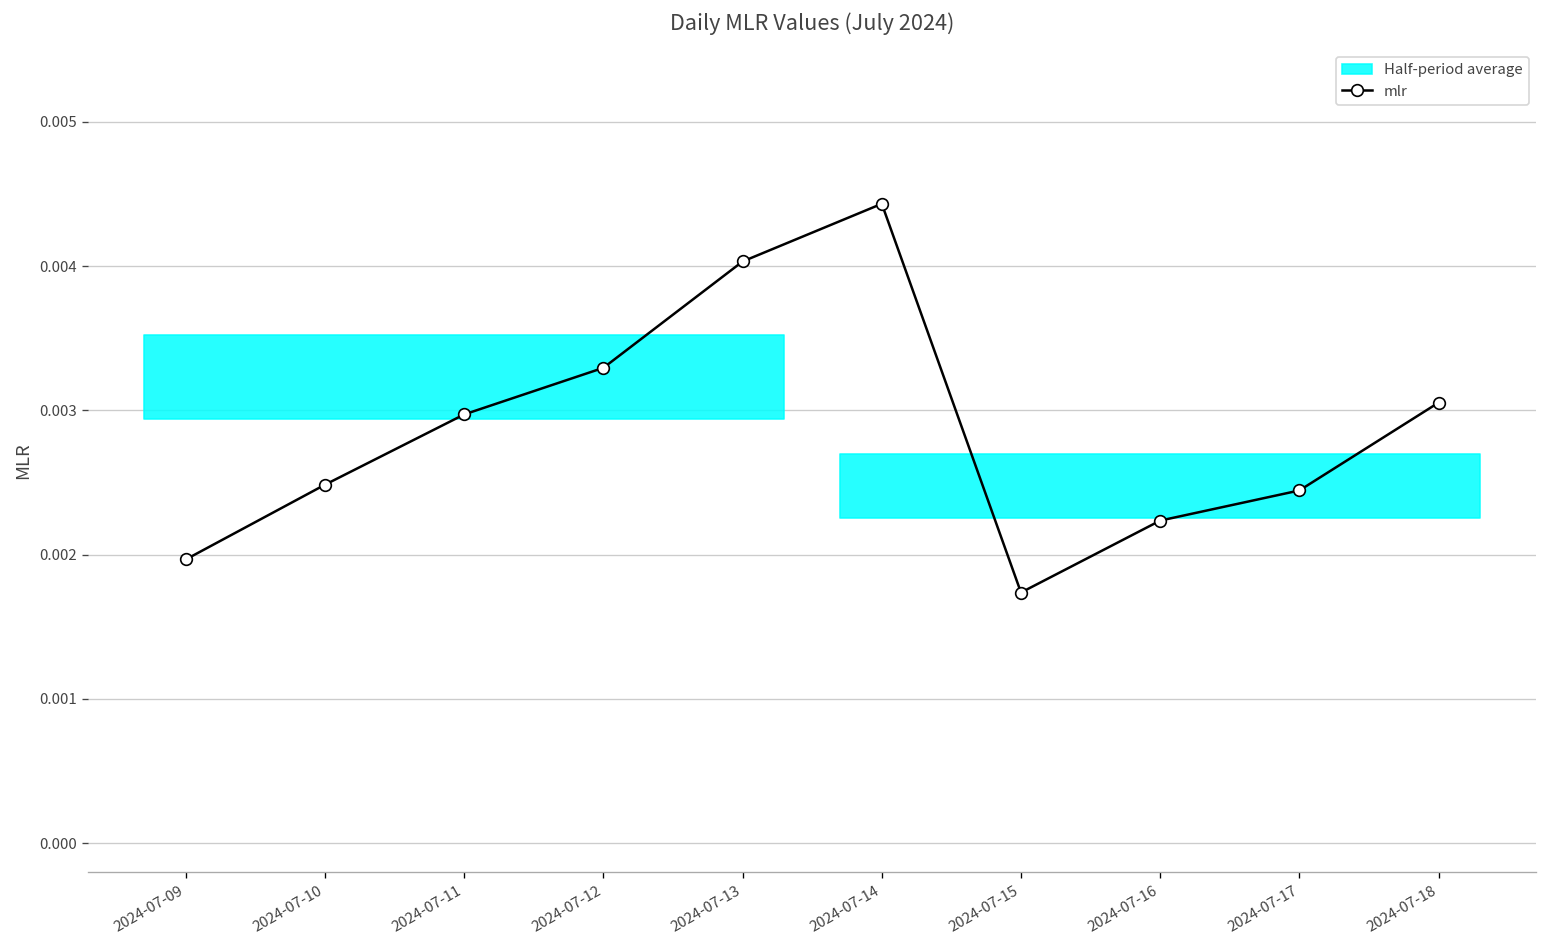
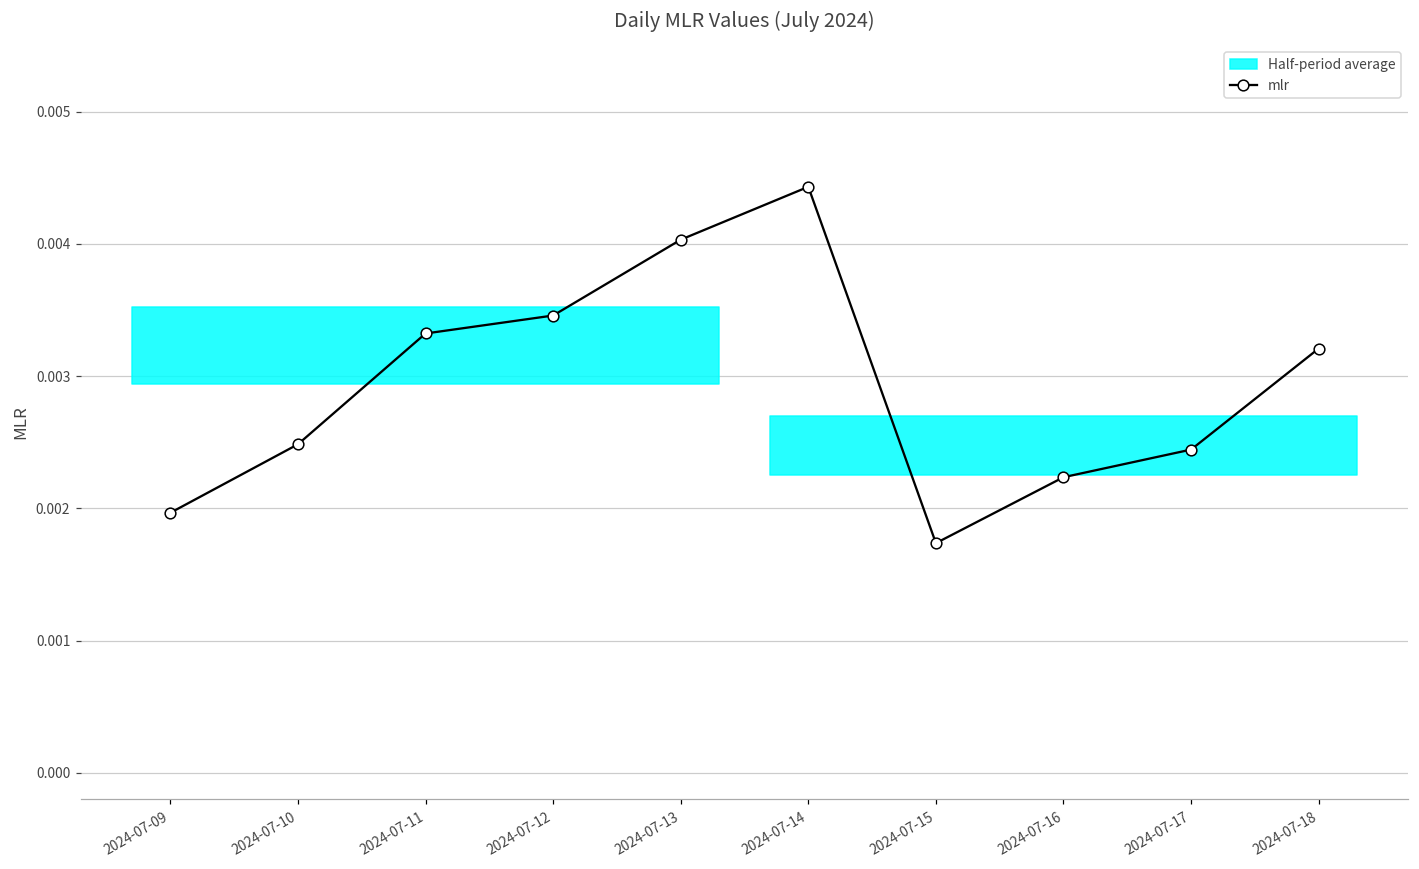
2024-07-11: 0.00297 -> 0.00332
2024-07-12: 0.00329 -> 0.00346
2024-07-18: 0.00305 -> 0.00321
